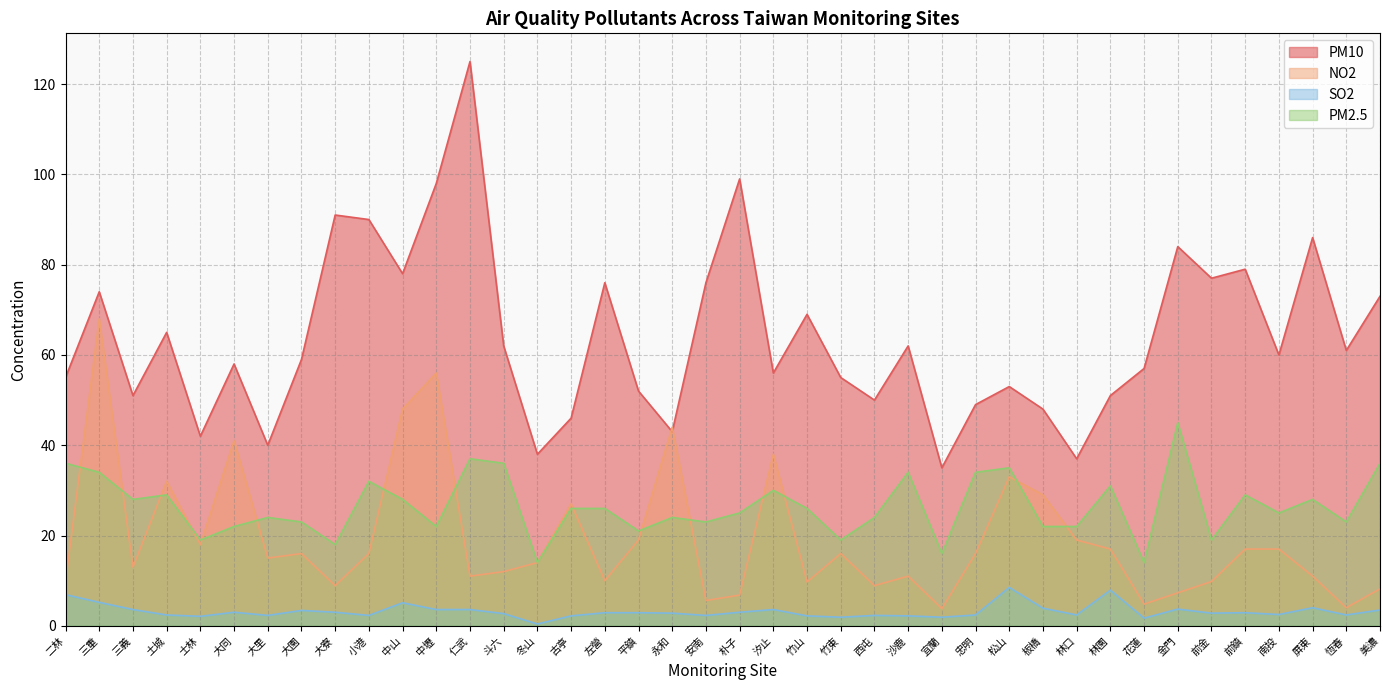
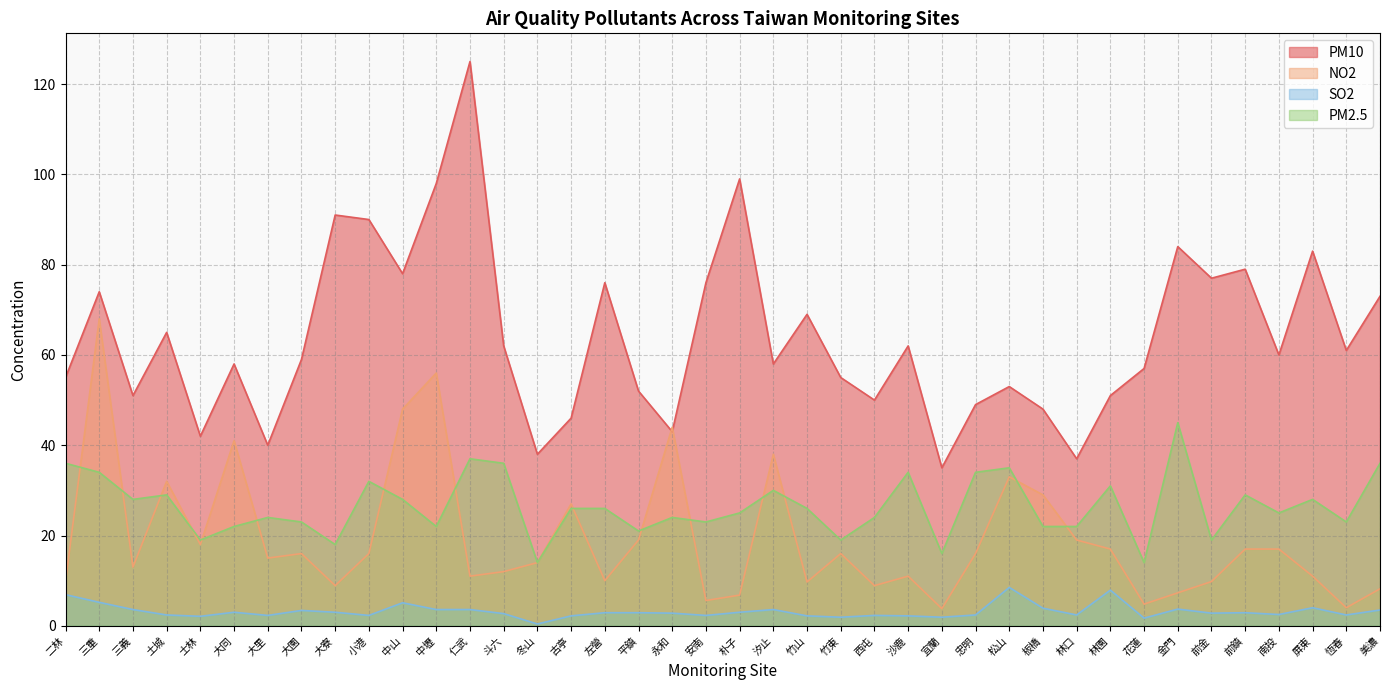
PM10, 汐止: 56 -> 58
PM10, 屏東: 86 -> 83
